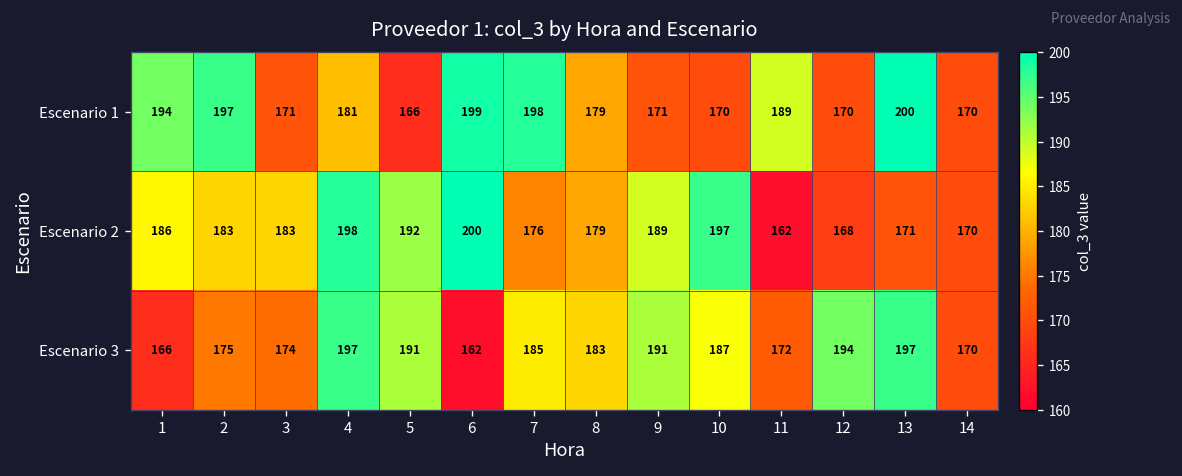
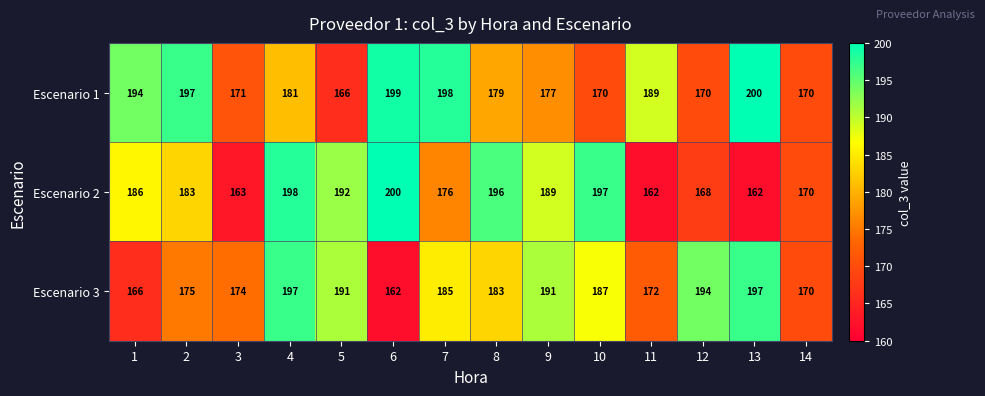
Escenario 1, 9: 171 -> 177
Escenario 2, 3: 183 -> 163
Escenario 2, 8: 179 -> 196
Escenario 2, 13: 171 -> 162
